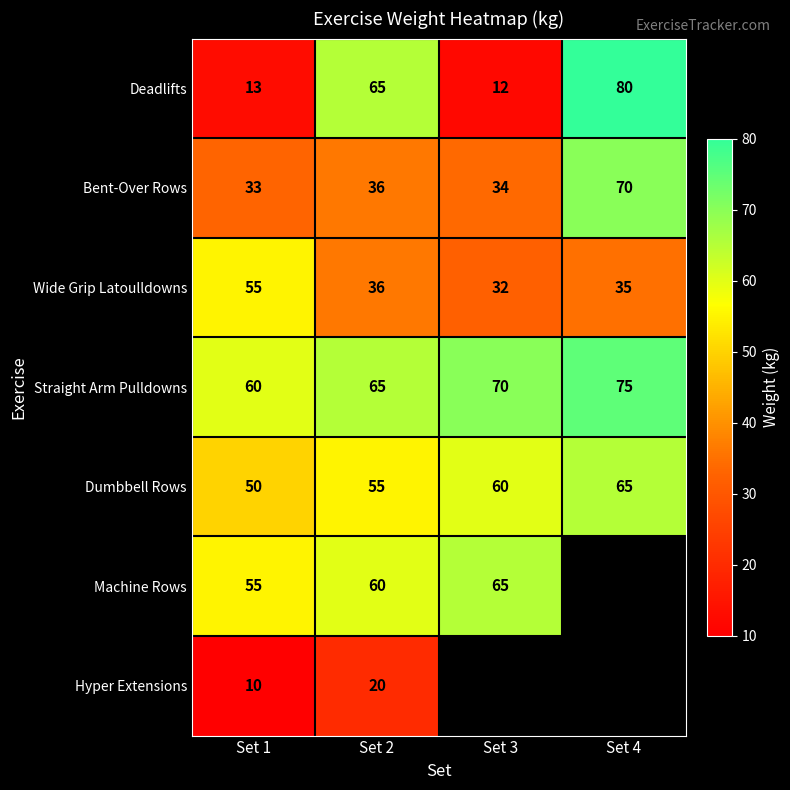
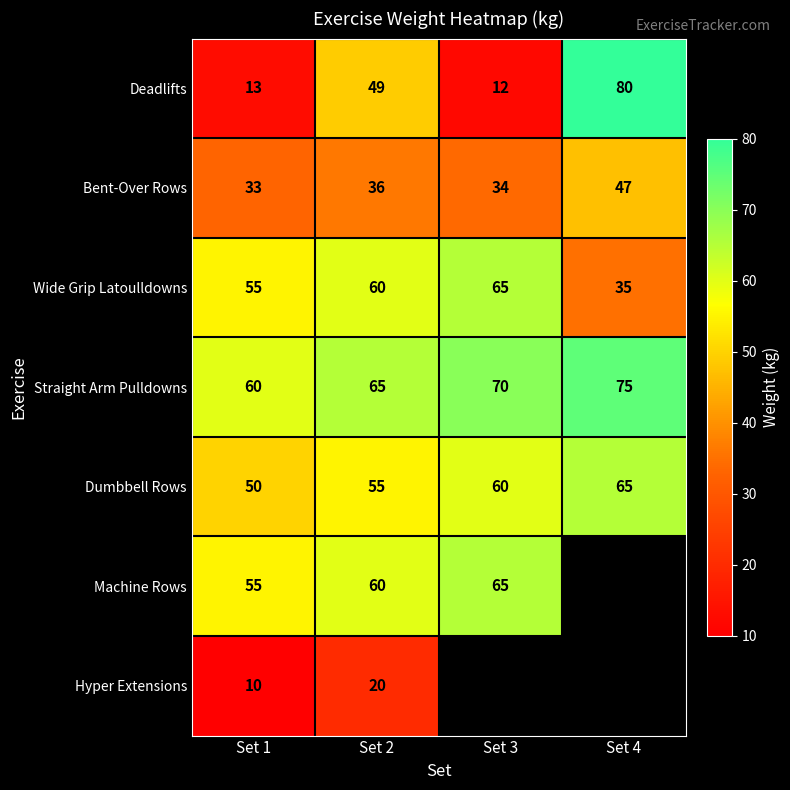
Deadlifts, Set 2: 65 -> 49
Bent-Over Rows, Set 4: 70 -> 47
Wide Grip Latoulldowns, Set 2: 36 -> 60
Wide Grip Latoulldowns, Set 3: 32 -> 65
